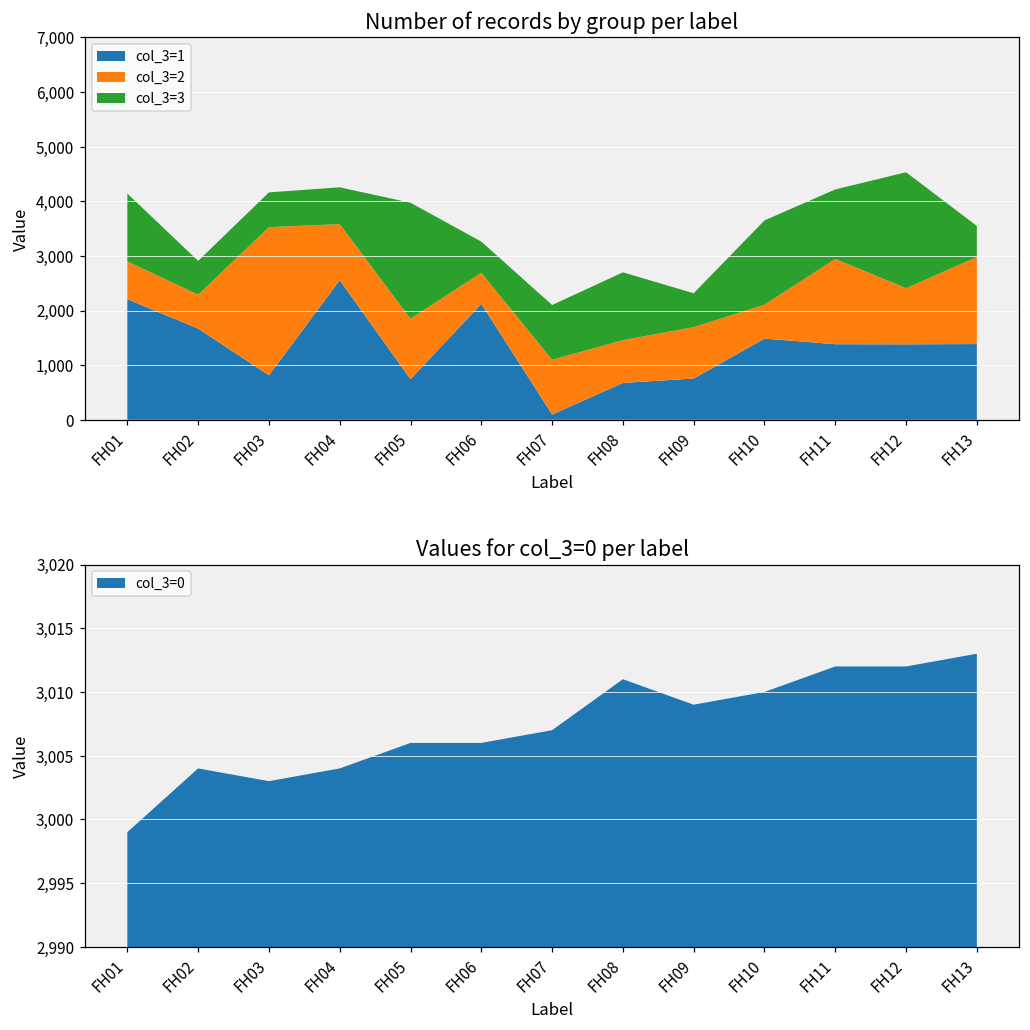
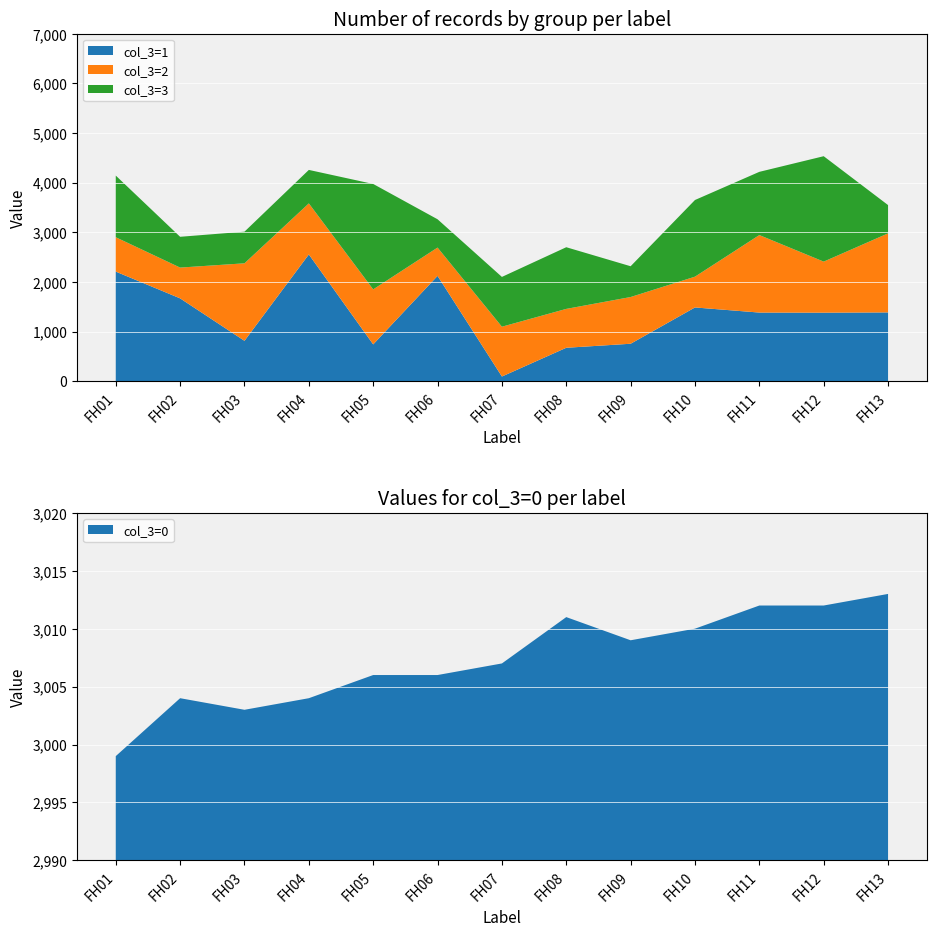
Number of records by group per label, col_3=2, FH03: 2,700 -> 1,600
